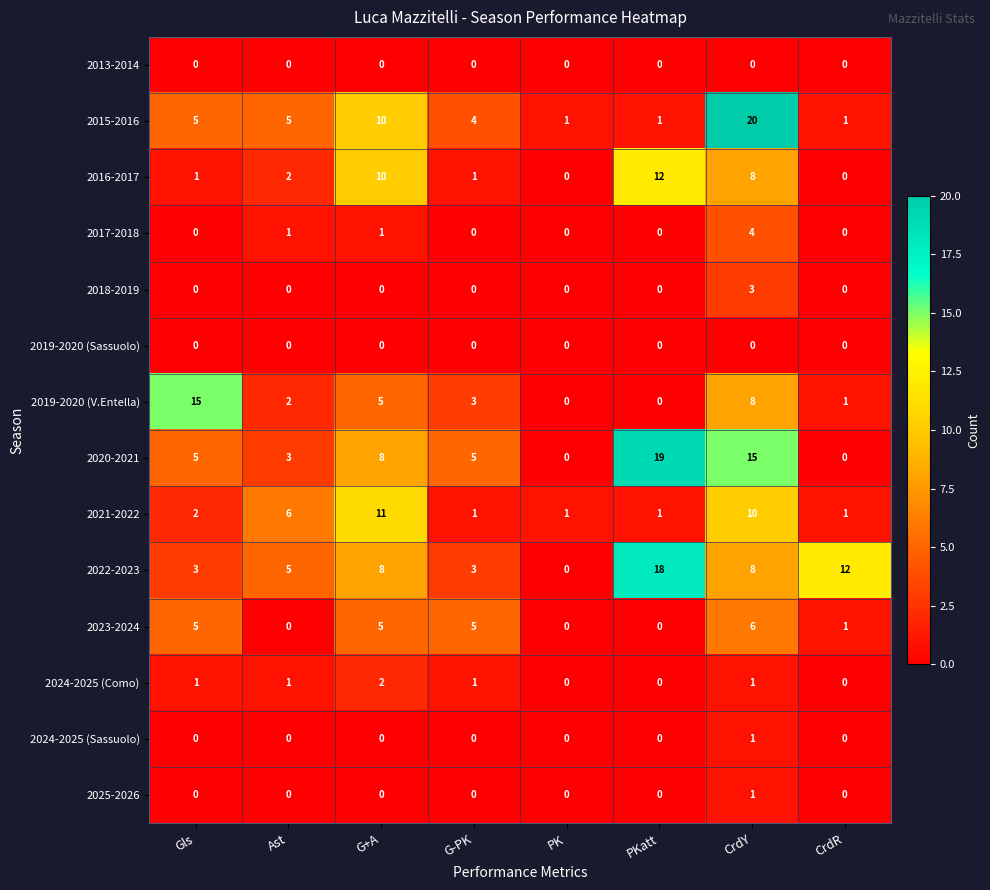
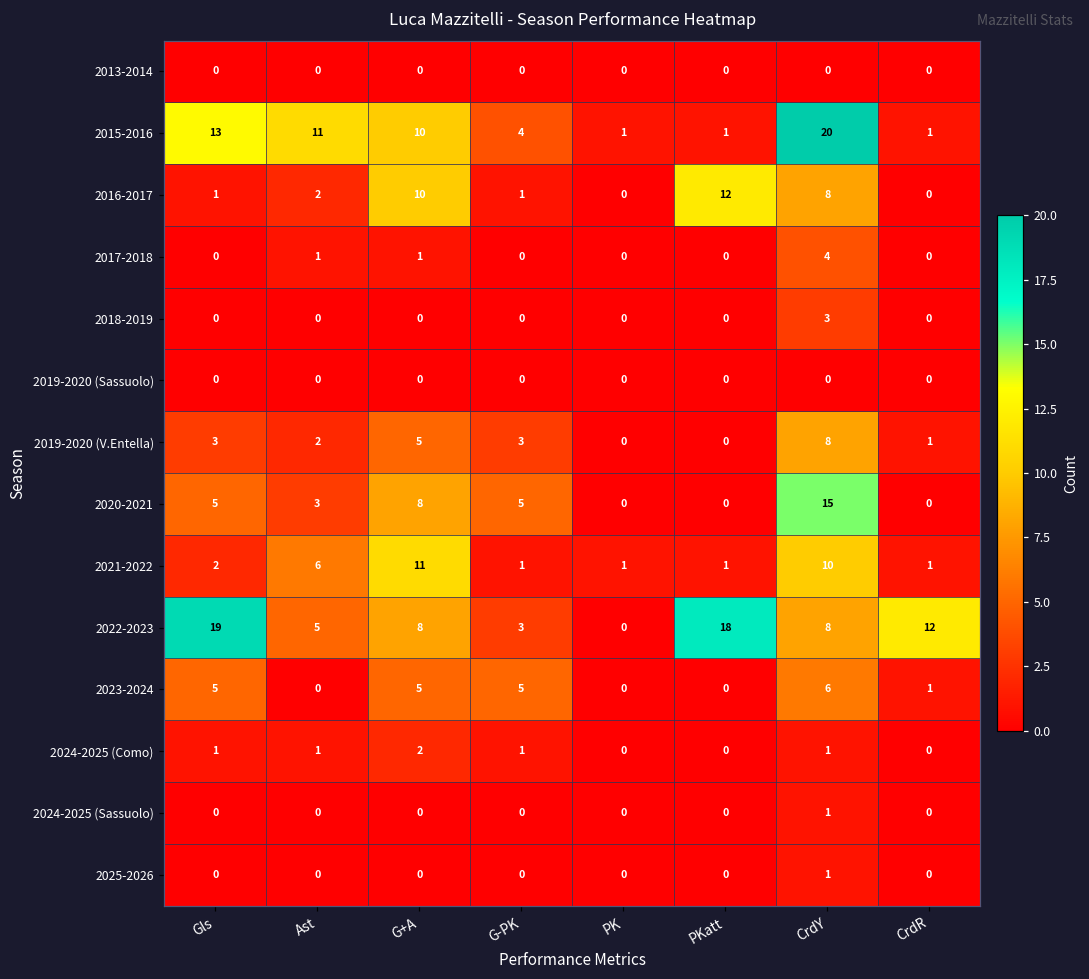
2015-2016, Gls: 5 -> 13
2015-2016, Ast: 5 -> 11
2019-2020 (V.Entella), Gls: 15 -> 3
2020-2021, PKatt: 19 -> 0
2022-2023, Gls: 3 -> 19
